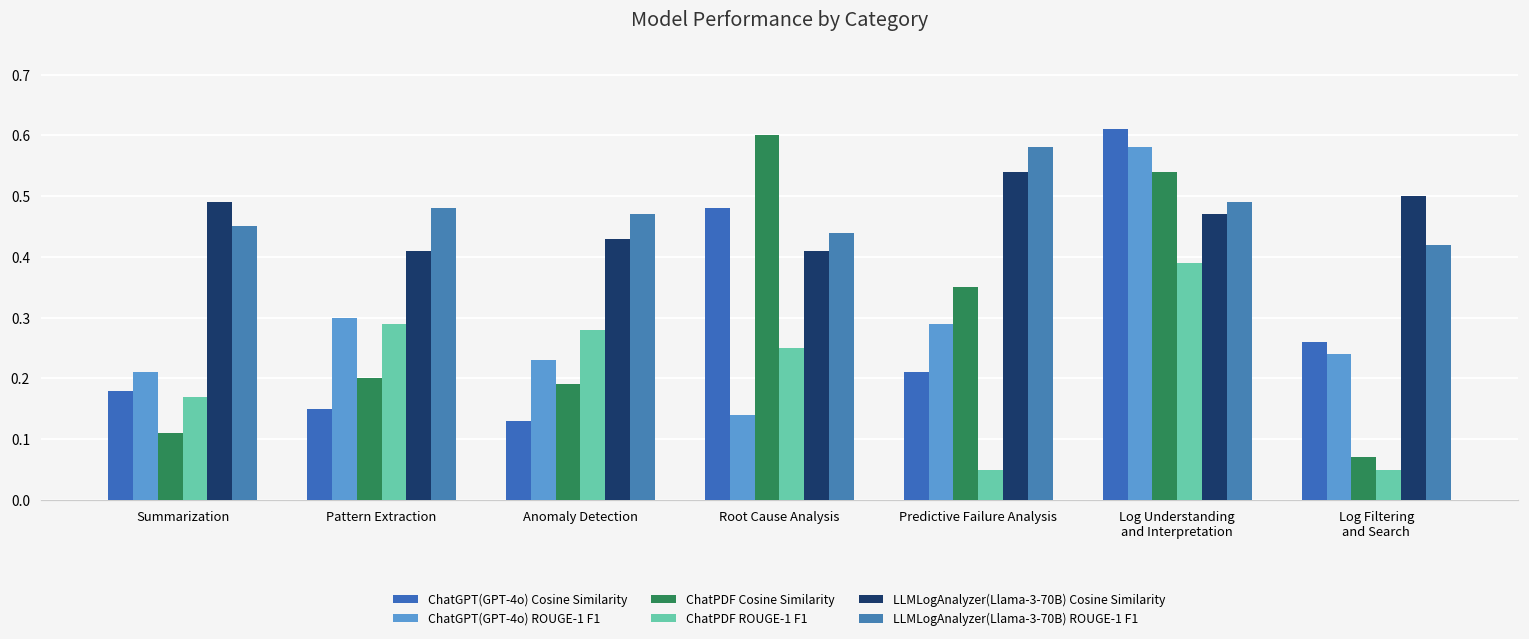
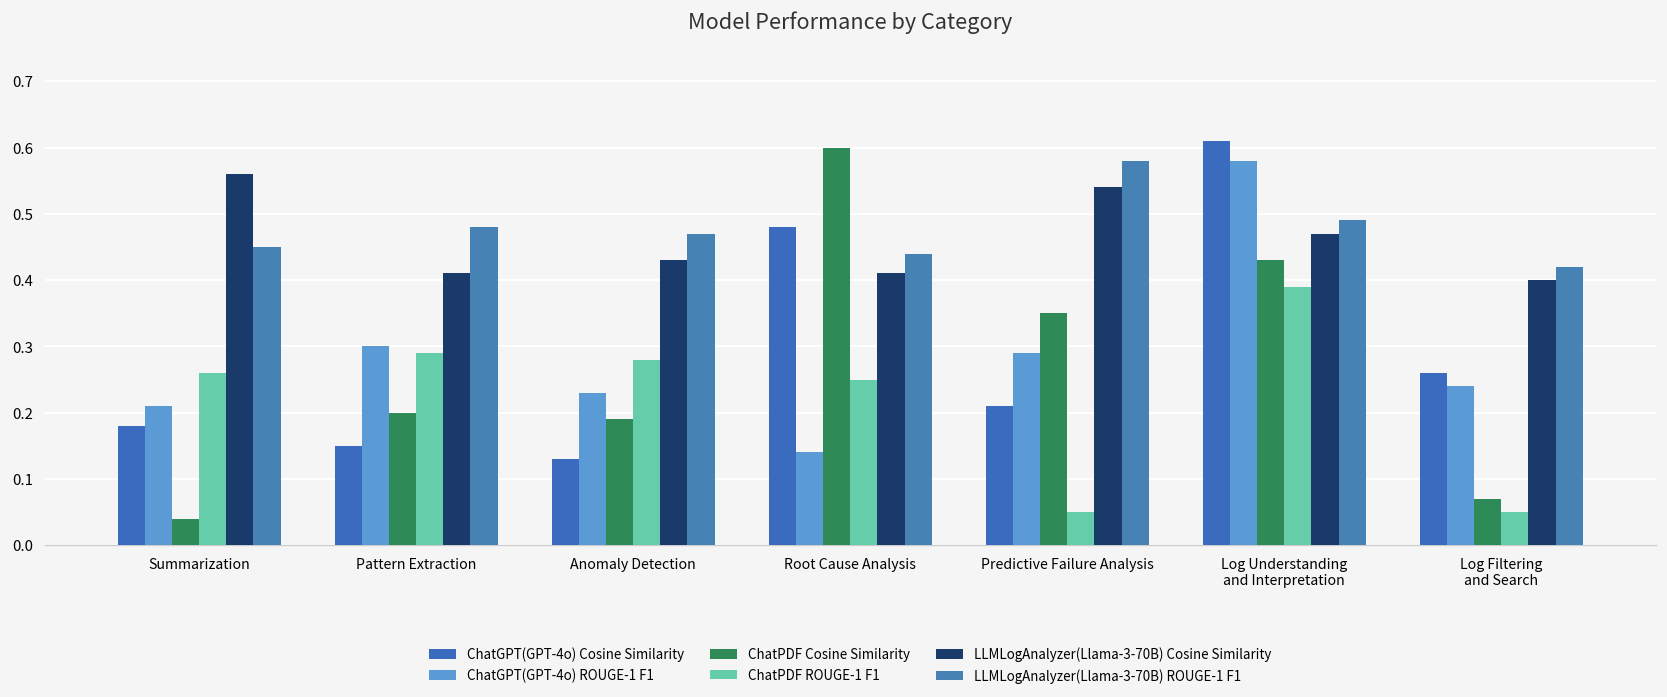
ChatPDF Cosine Similarity, Summarization: 0.11 -> 0.04
ChatPDF ROUGE-1 F1, Summarization: 0.17 -> 0.26
LLMLogAnalyzer(Llama-3-70B) Cosine Similarity, Summarization: 0.49 -> 0.56
ChatPDF Cosine Similarity, Log Understanding and Interpretation: 0.54 -> 0.43
LLMLogAnalyzer(Llama-3-70B) Cosine Similarity, Log Filtering and Search: 0.5 -> 0.4
